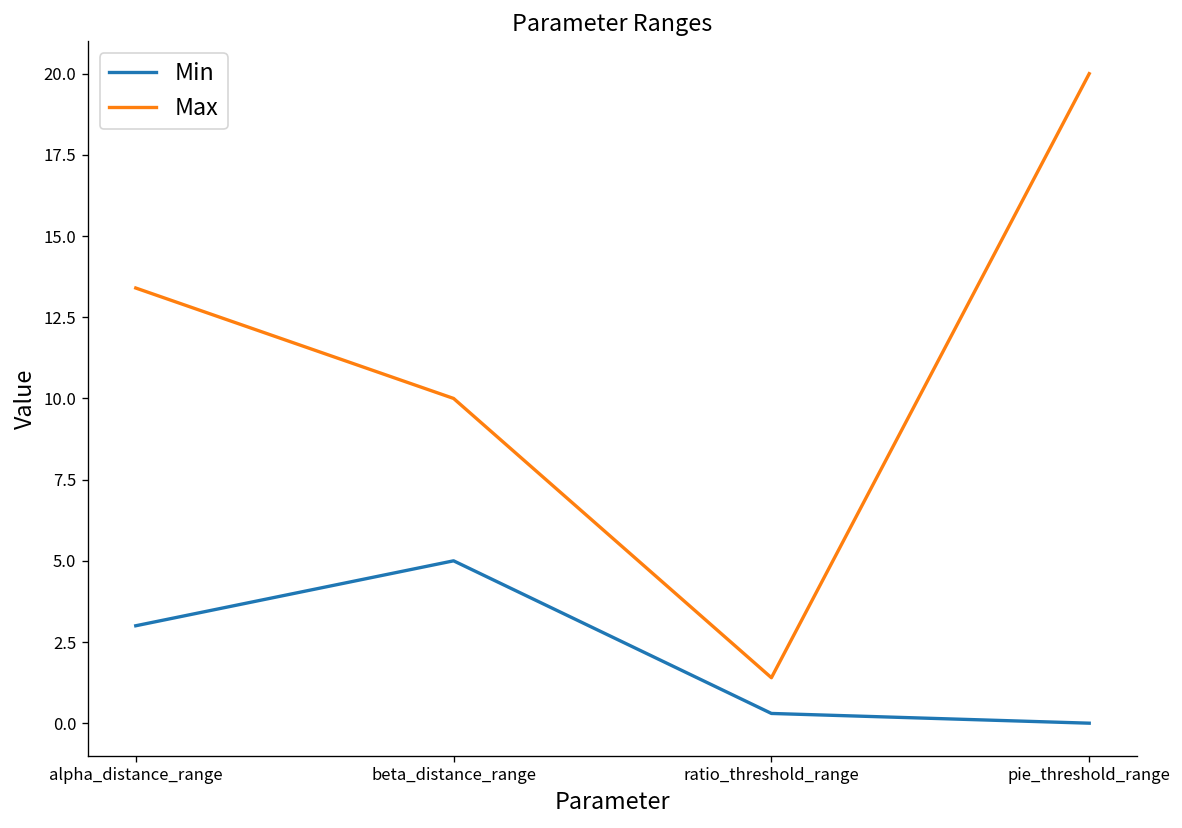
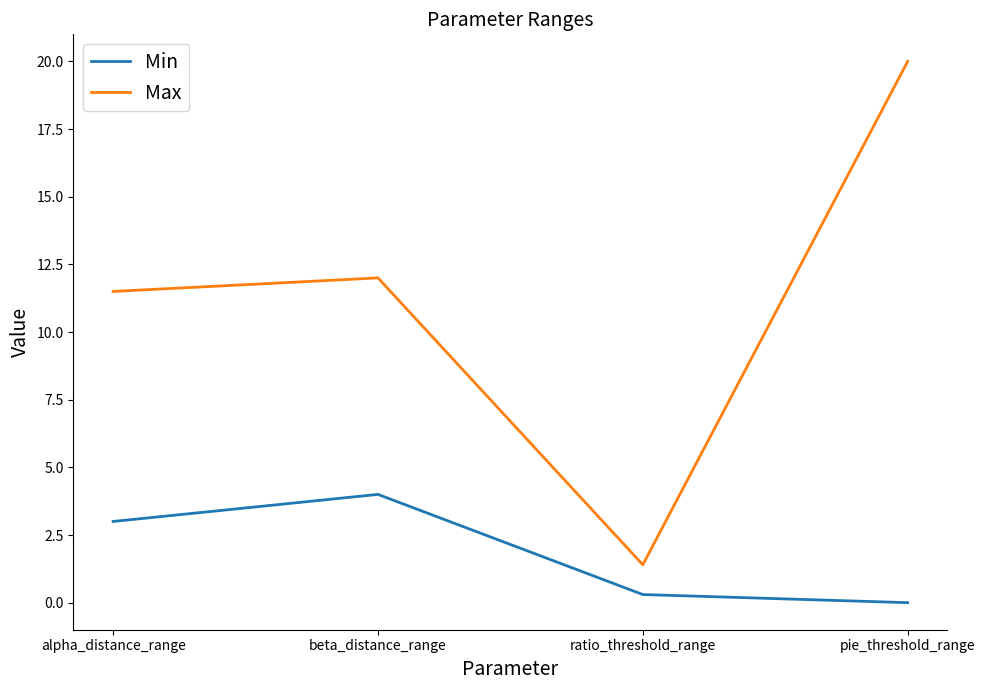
Max, alpha_distance_range: 13.4 -> 11.5
Min, beta_distance_range: 5 -> 4
Max, beta_distance_range: 10 -> 12
